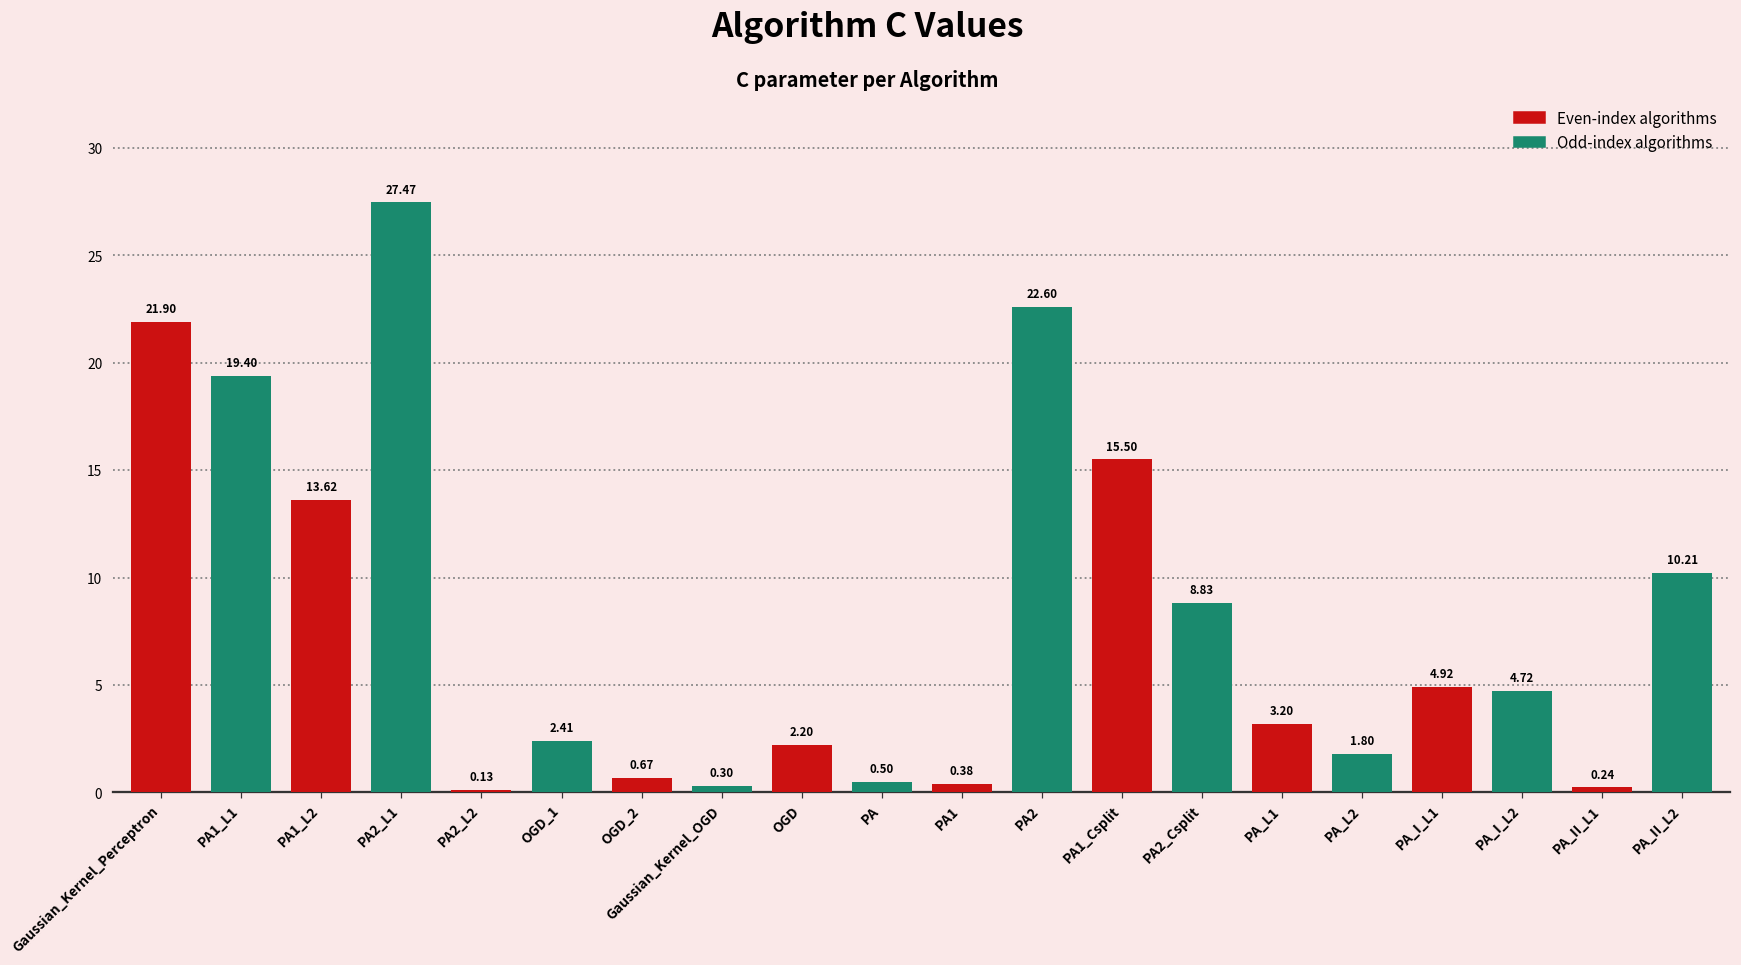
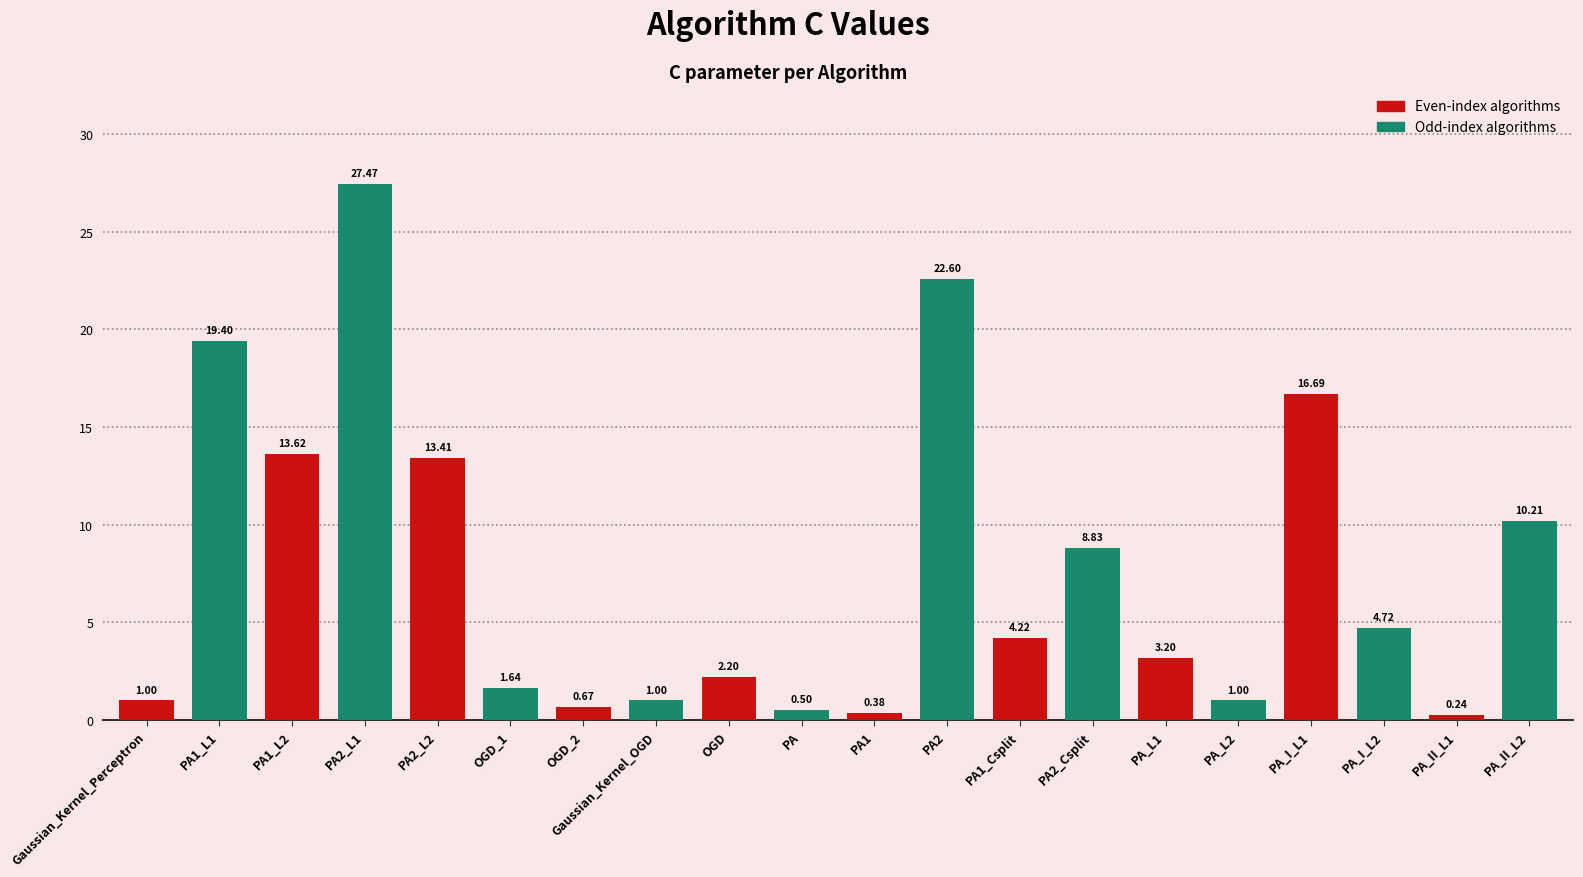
Gaussian_Kernel_Perceptron: 21.90 -> 1.00
PA2_L2: 0.13 -> 13.41
OGD_1: 2.41 -> 1.64
Gaussian_Kernel_OGD: 0.30 -> 1.00
PA1_Csplit: 15.50 -> 4.22
PA_L2: 1.80 -> 1.00
PA_I_L1: 4.92 -> 16.69
